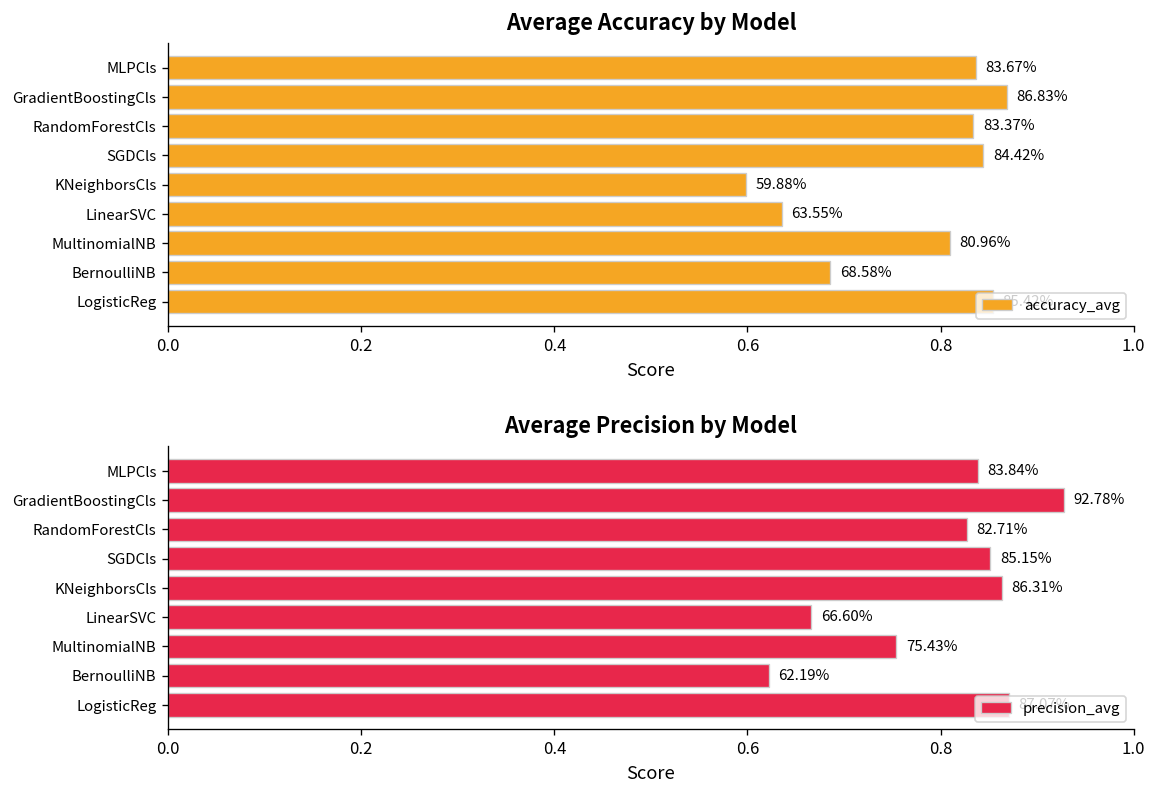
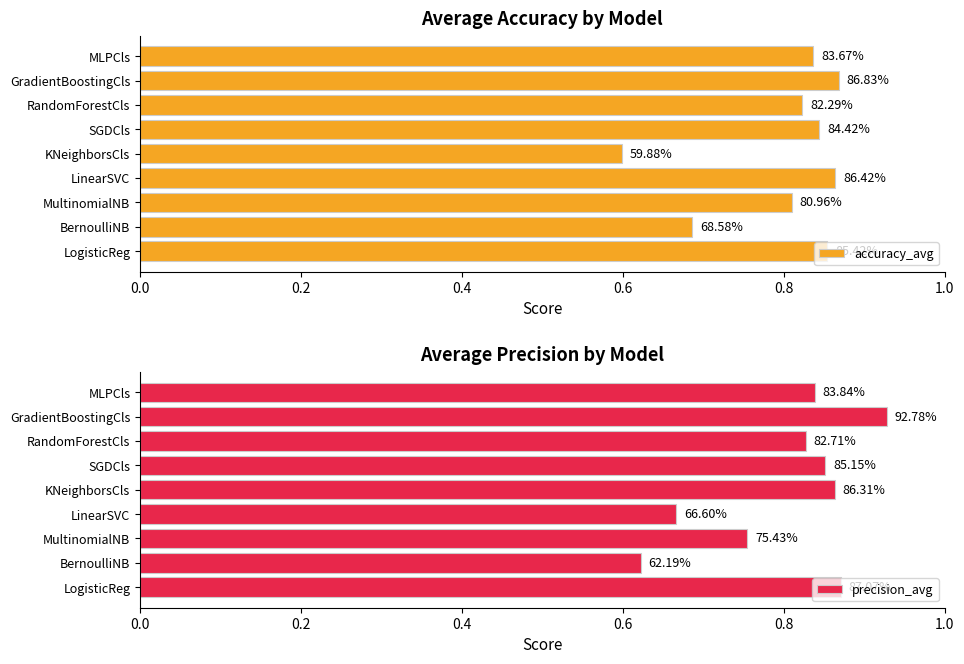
Average Accuracy by Model, RandomForestCls: 83.37% -> 82.29%
Average Accuracy by Model, LinearSVC: 63.55% -> 86.42%
